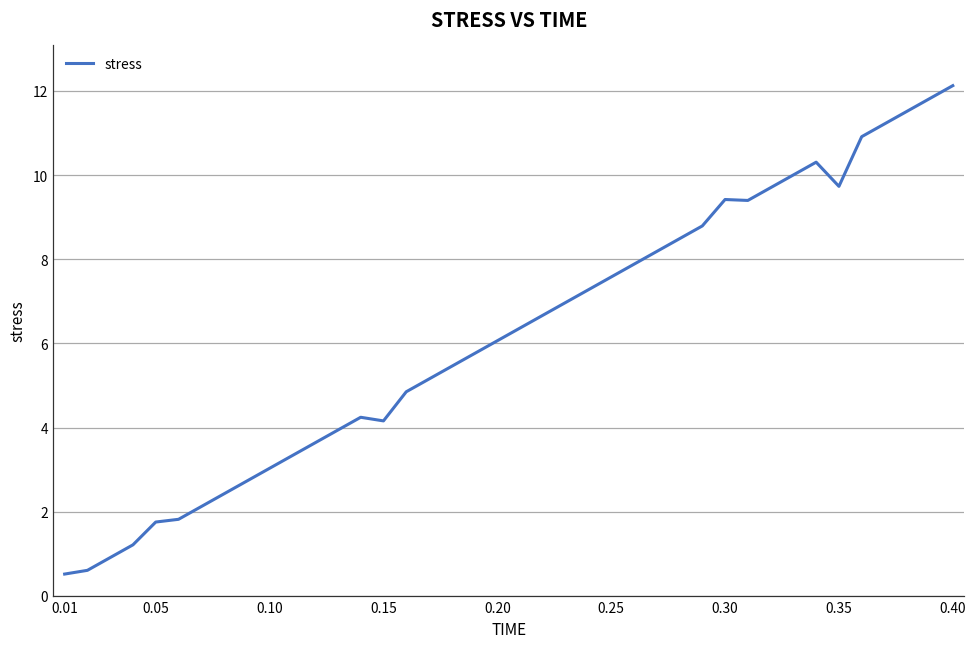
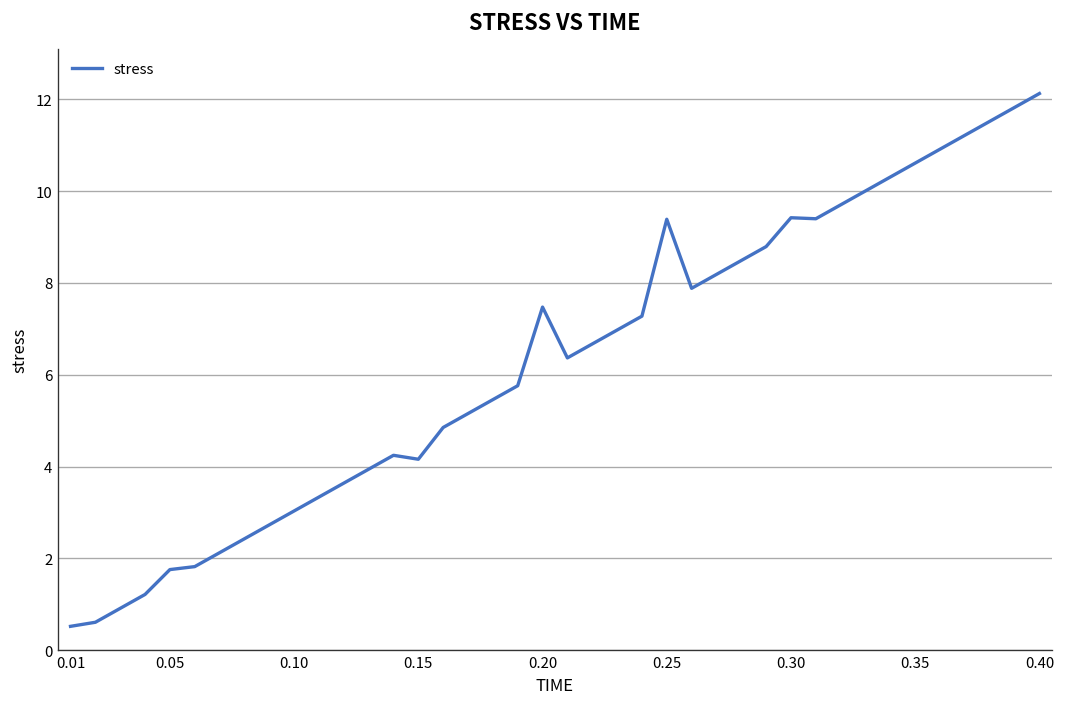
0.20: 6.1 -> 7.5
0.25: 7.6 -> 9.4
0.35: 9.7 -> 10.6
